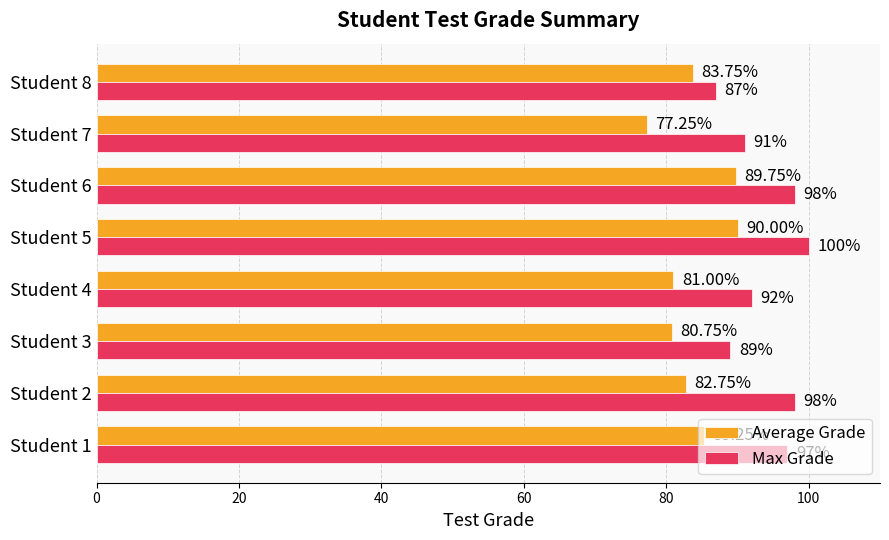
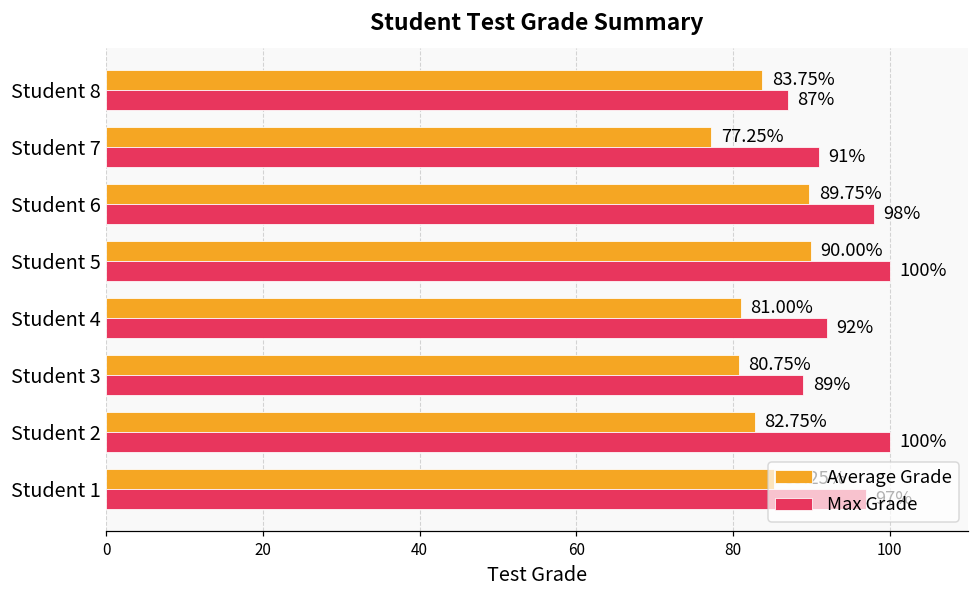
Max Grade, Student 2: 98% -> 100%
